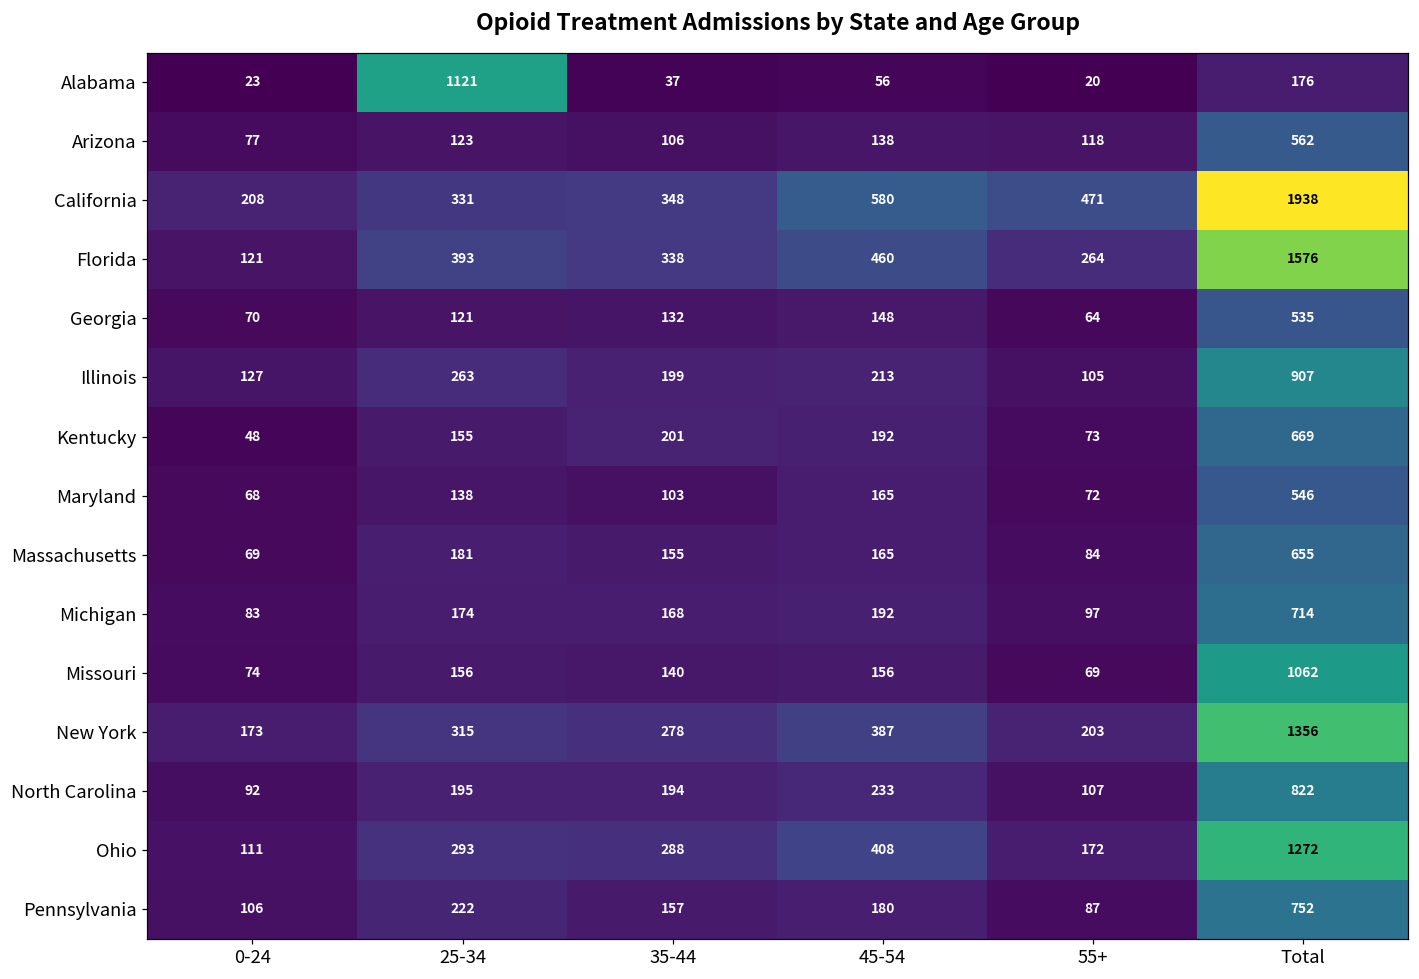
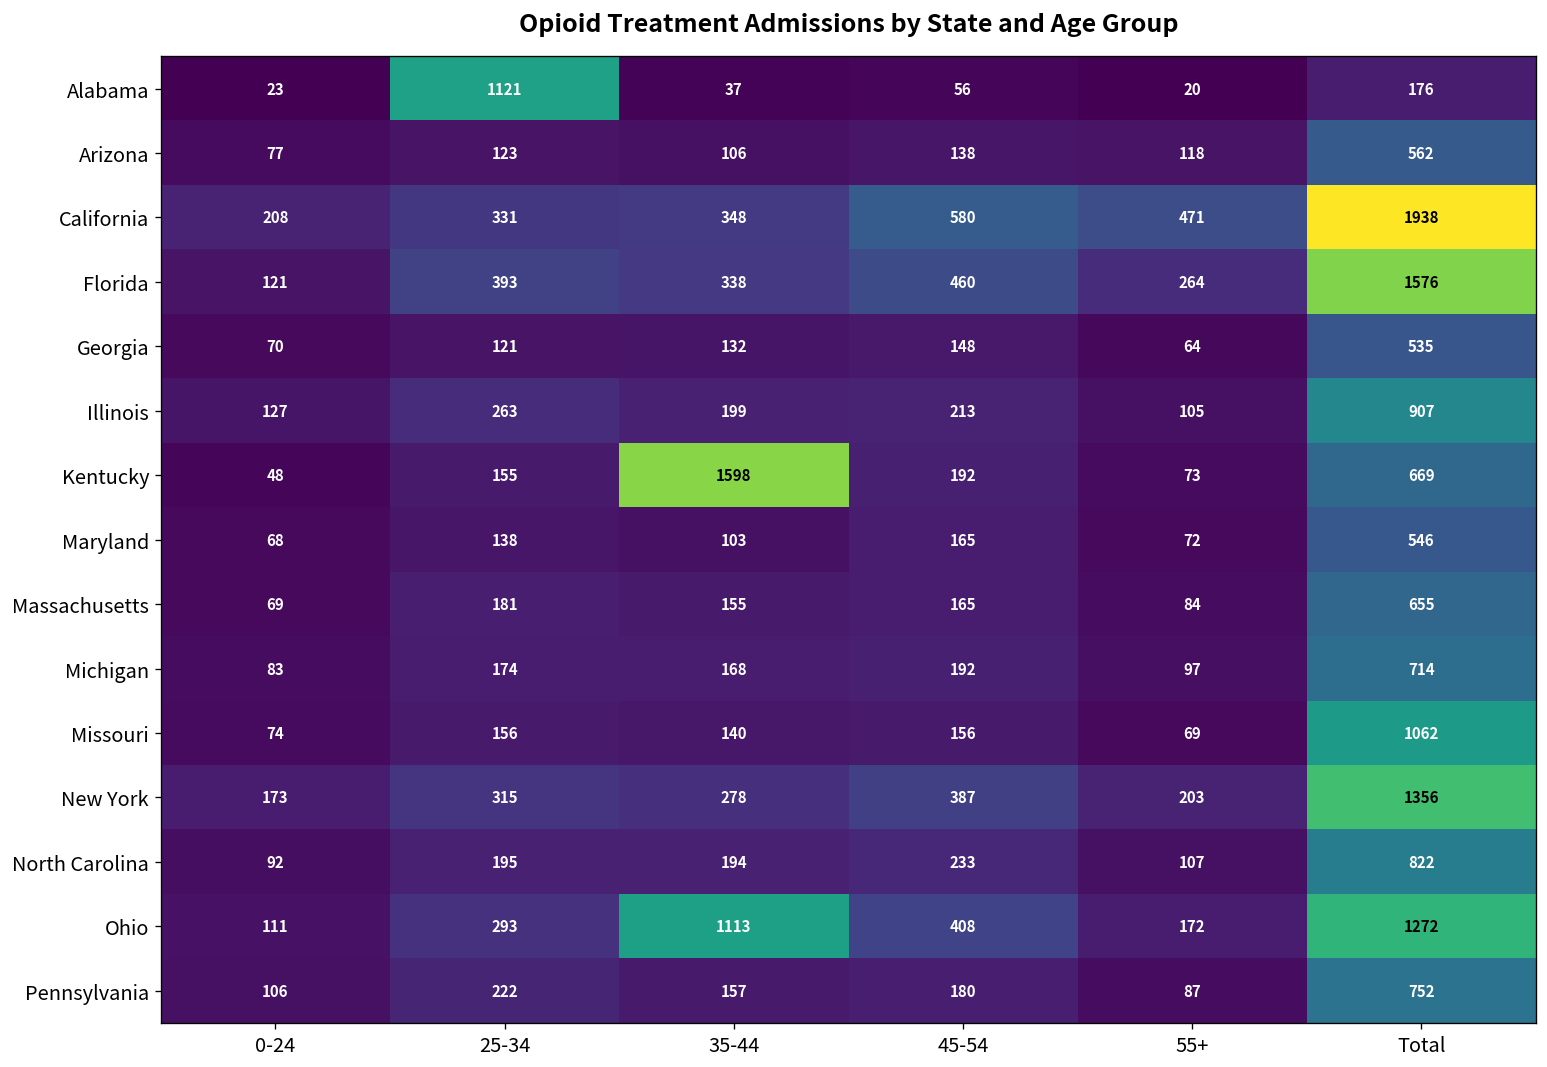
Kentucky, 35-44: 201 -> 1598
Ohio, 35-44: 288 -> 1113
